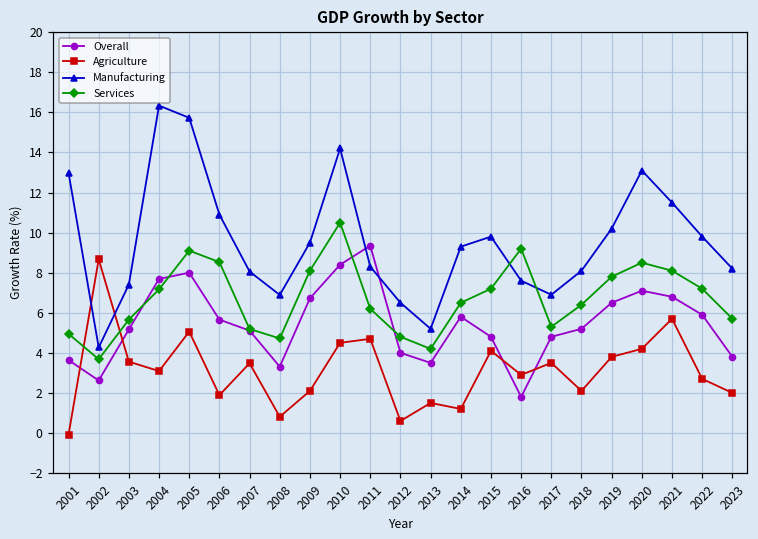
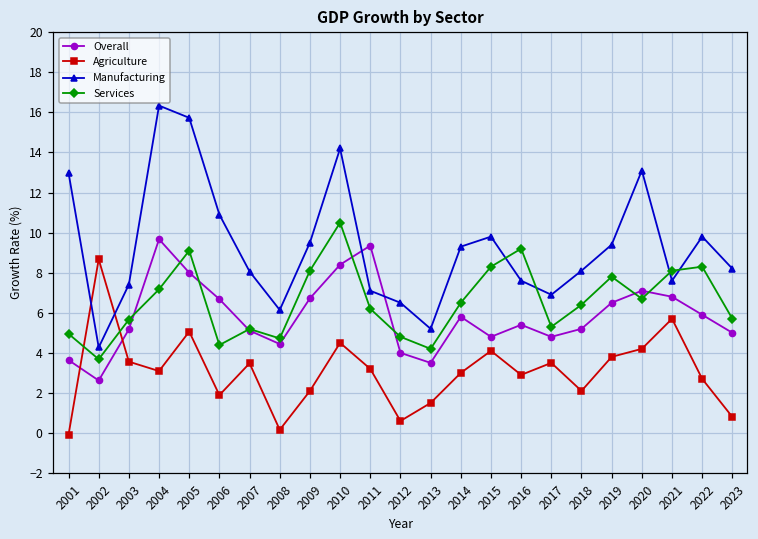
Overall, 2004: 7.7 -> 9.7
Overall, 2006: 5.7 -> 6.7
Services, 2006: 8.5 -> 4.4
Overall, 2008: 3.3 -> 4.4
Agriculture, 2008: 0.8 -> 0.2
Manufacturing, 2008: 6.9 -> 6.1
Agriculture, 2011: 4.7 -> 3.2
Manufacturing, 2011: 8.3 -> 7.1
Agriculture, 2014: 1.2 -> 3.0
Services, 2015: 7.2 -> 8.3
Overall, 2016: 1.8 -> 5.4
Manufacturing, 2019: 10.2 -> 9.4
Services, 2020: 8.5 -> 6.7
Manufacturing, 2021: 11.5 -> 7.6
Services, 2022: 7.2 -> 8.3
Overall, 2023: 3.8 -> 5.0
Agriculture, 2023: 2.0 -> 0.8
